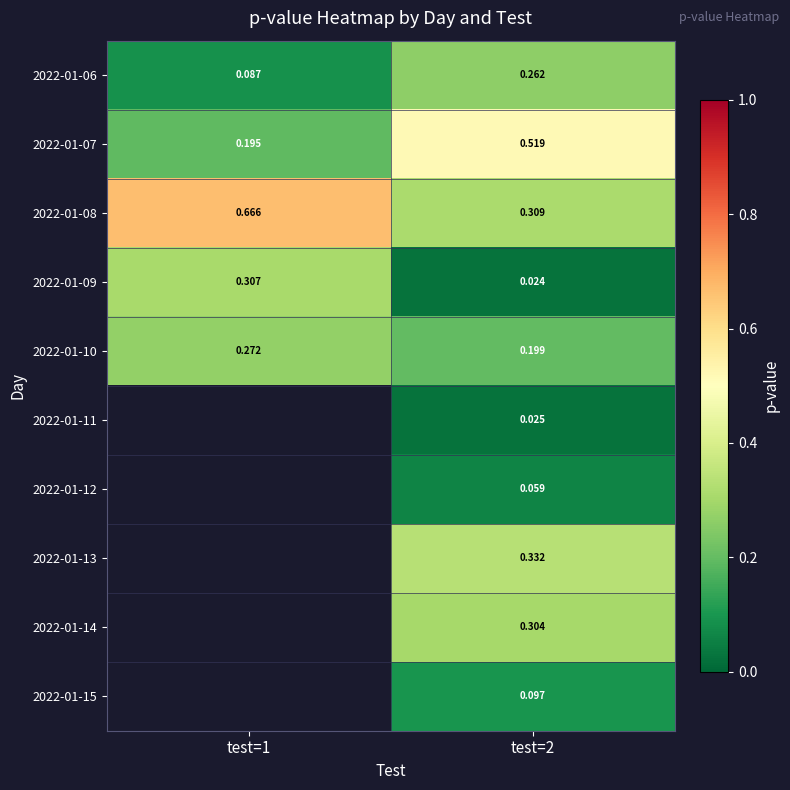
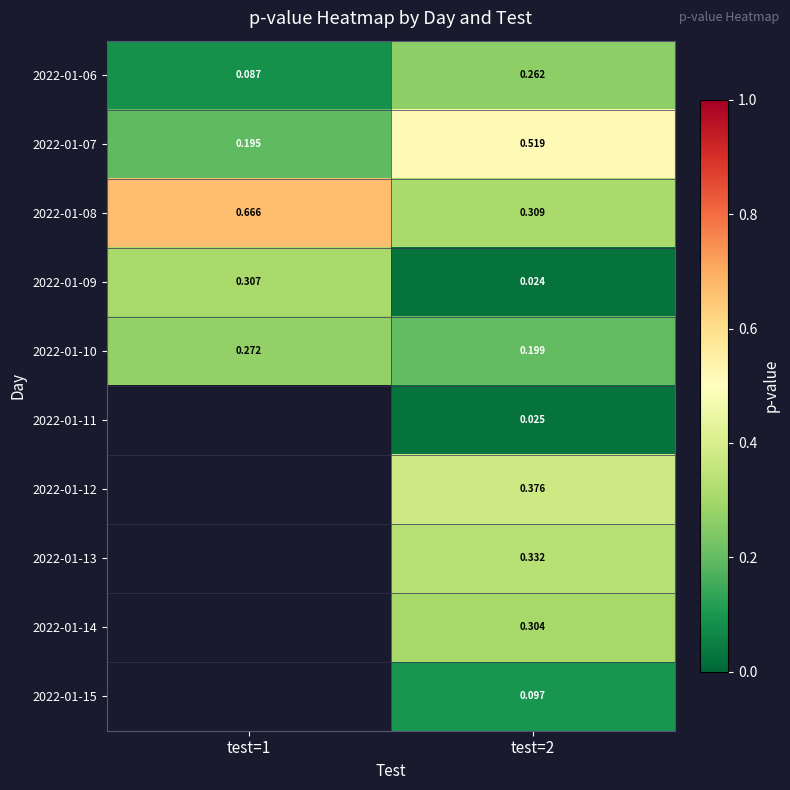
2022-01-12, test=2: 0.059 -> 0.376
